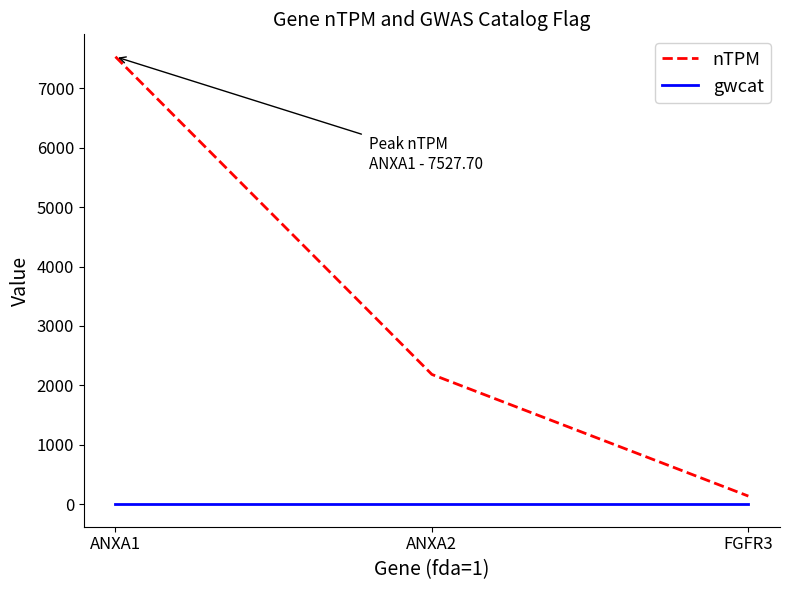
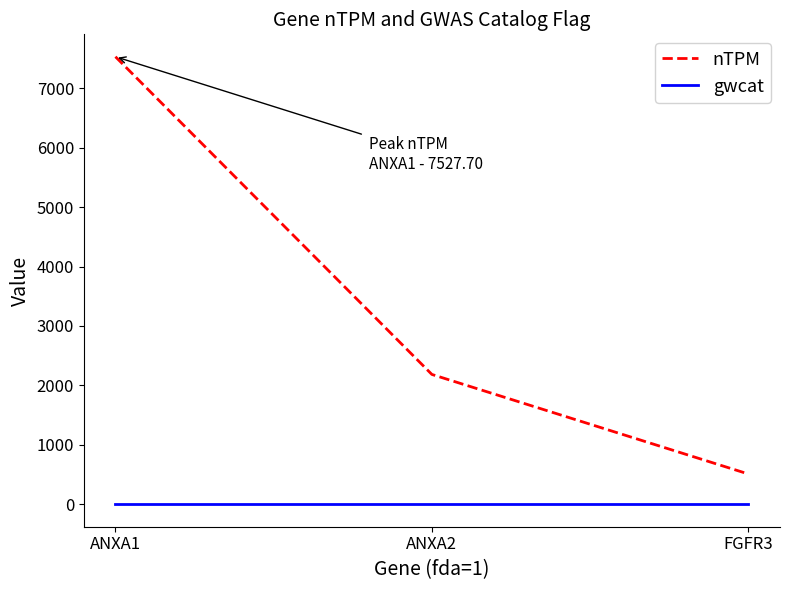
nTPM, FGFR3: 100 -> 500
